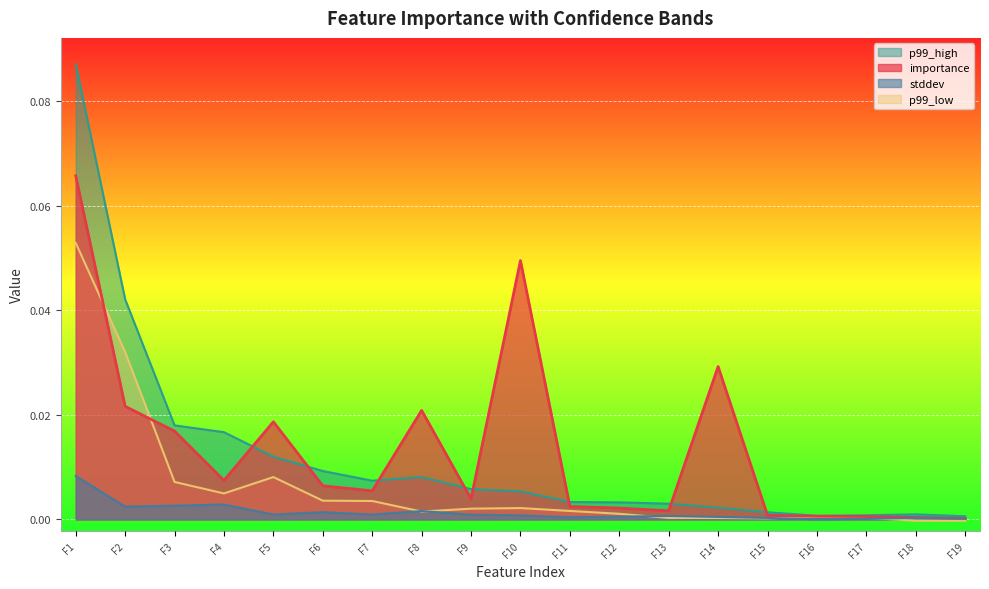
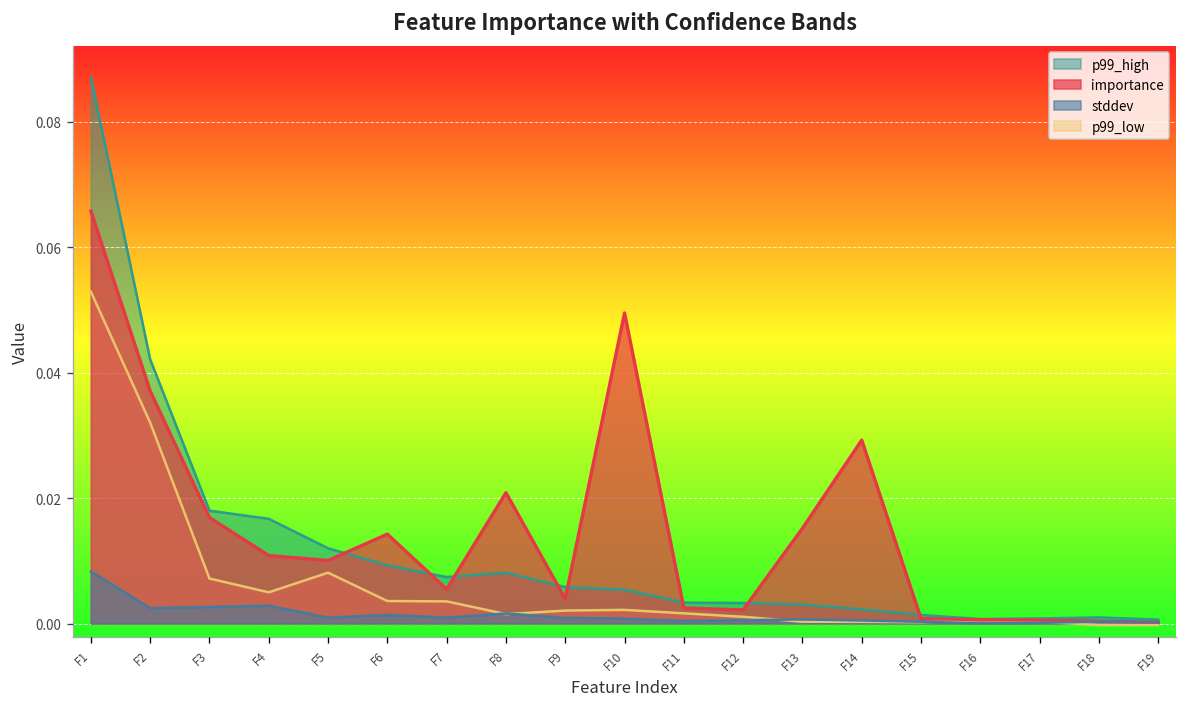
importance, F2: 0.022 -> 0.037
importance, F4: 0.007 -> 0.011
importance, F5: 0.019 -> 0.010
importance, F6: 0.006 -> 0.014
importance, F13: 0.002 -> 0.015
